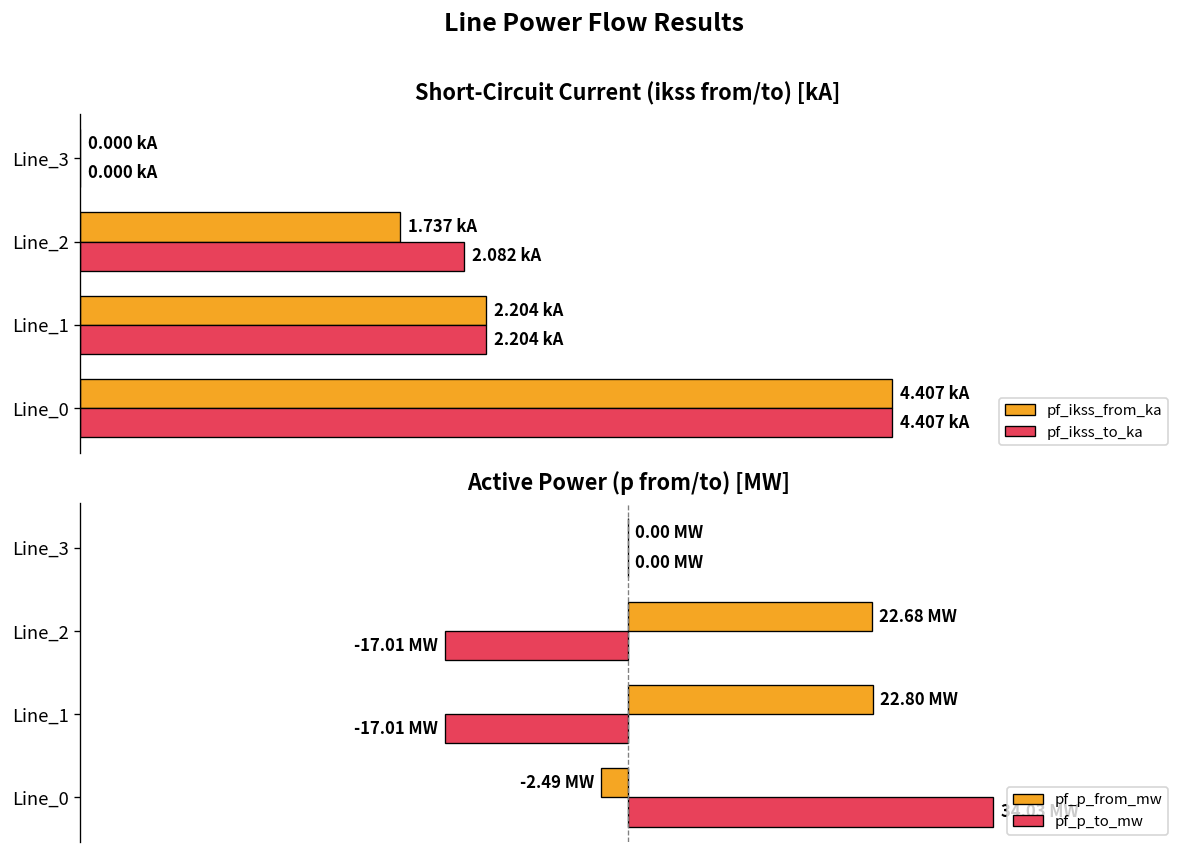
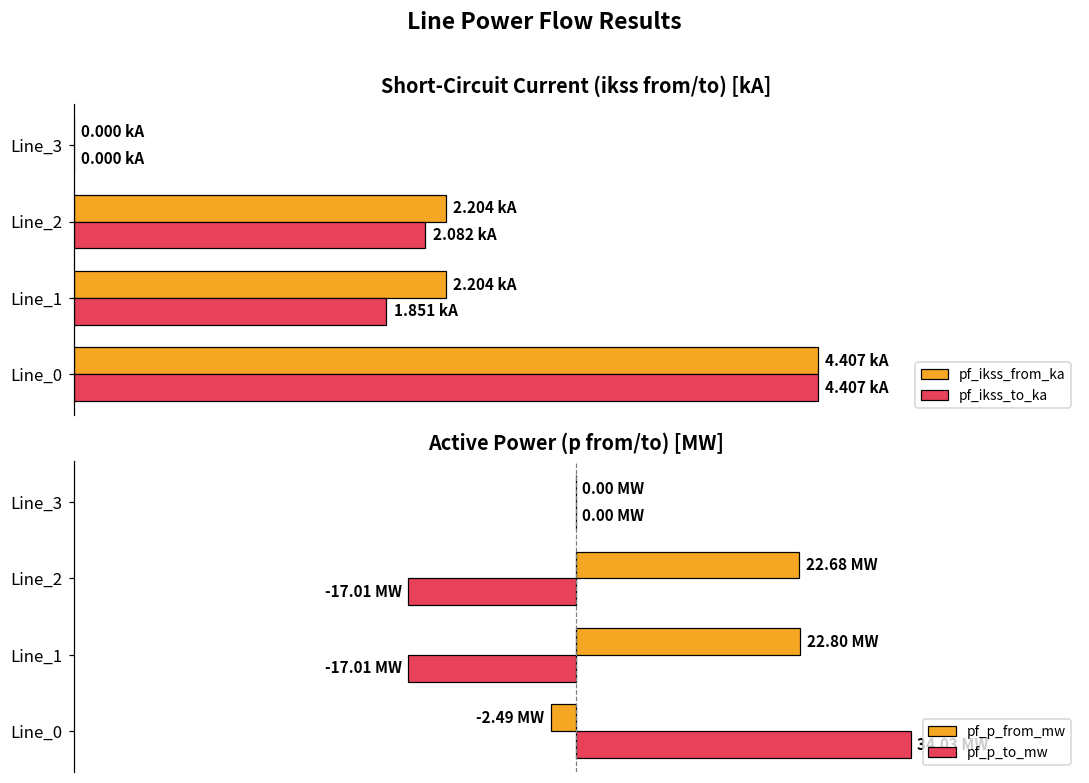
Short-Circuit Current (ikss from/to) [kA], pf_ikss_from_ka, Line_2: 1.737 -> 2.204
Short-Circuit Current (ikss from/to) [kA], pf_ikss_to_ka, Line_1: 2.204 -> 1.851
